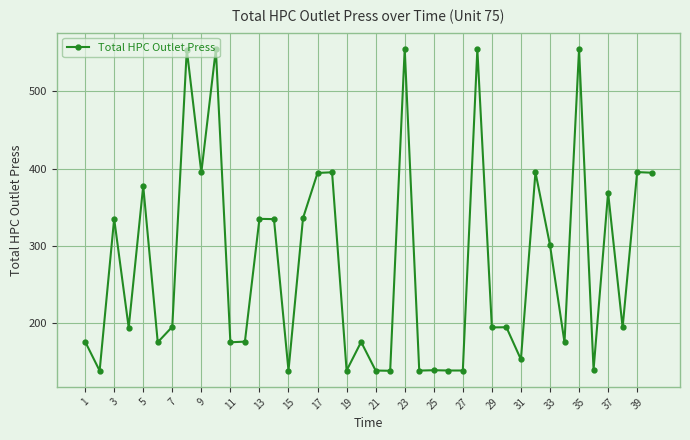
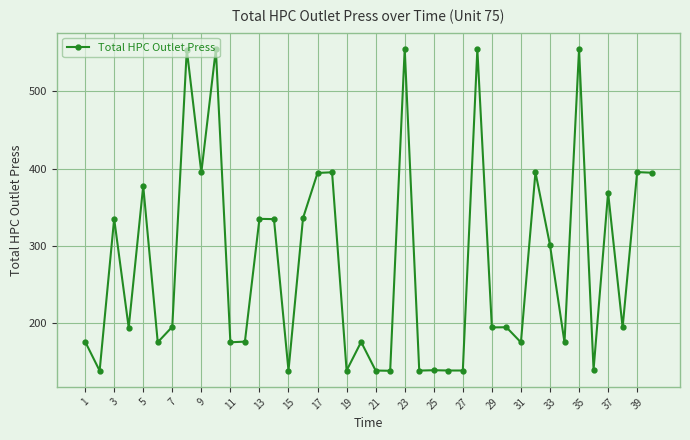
31: 150 -> 180
